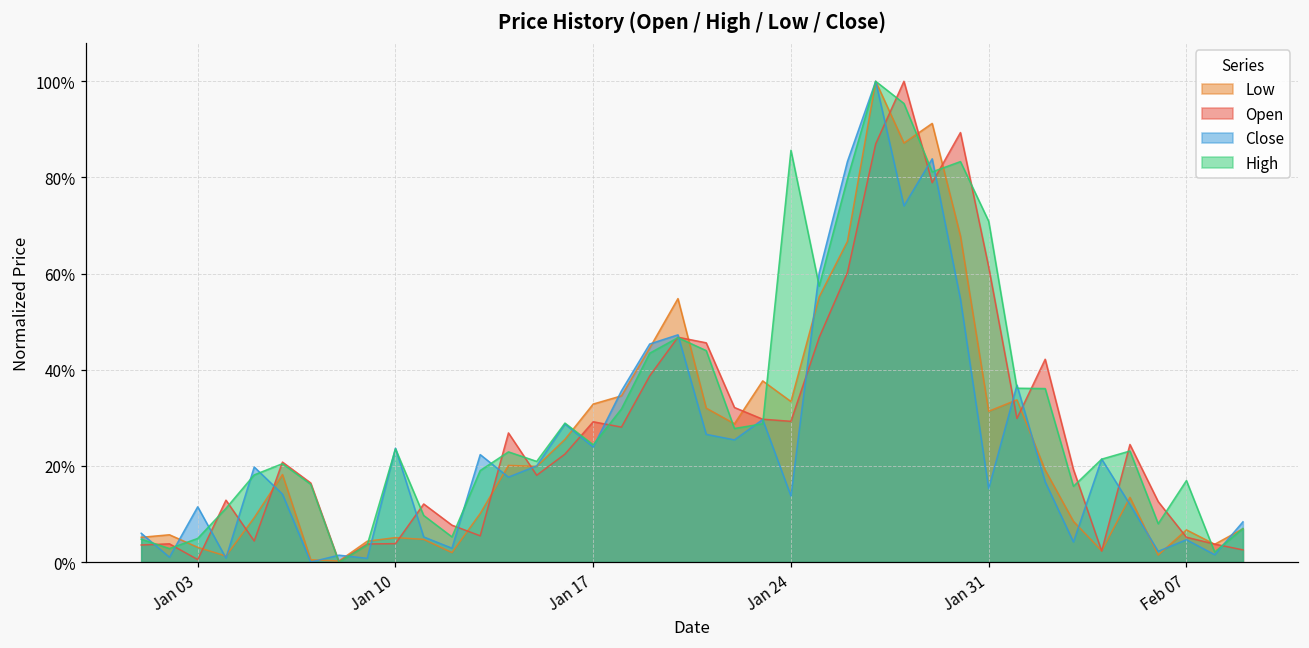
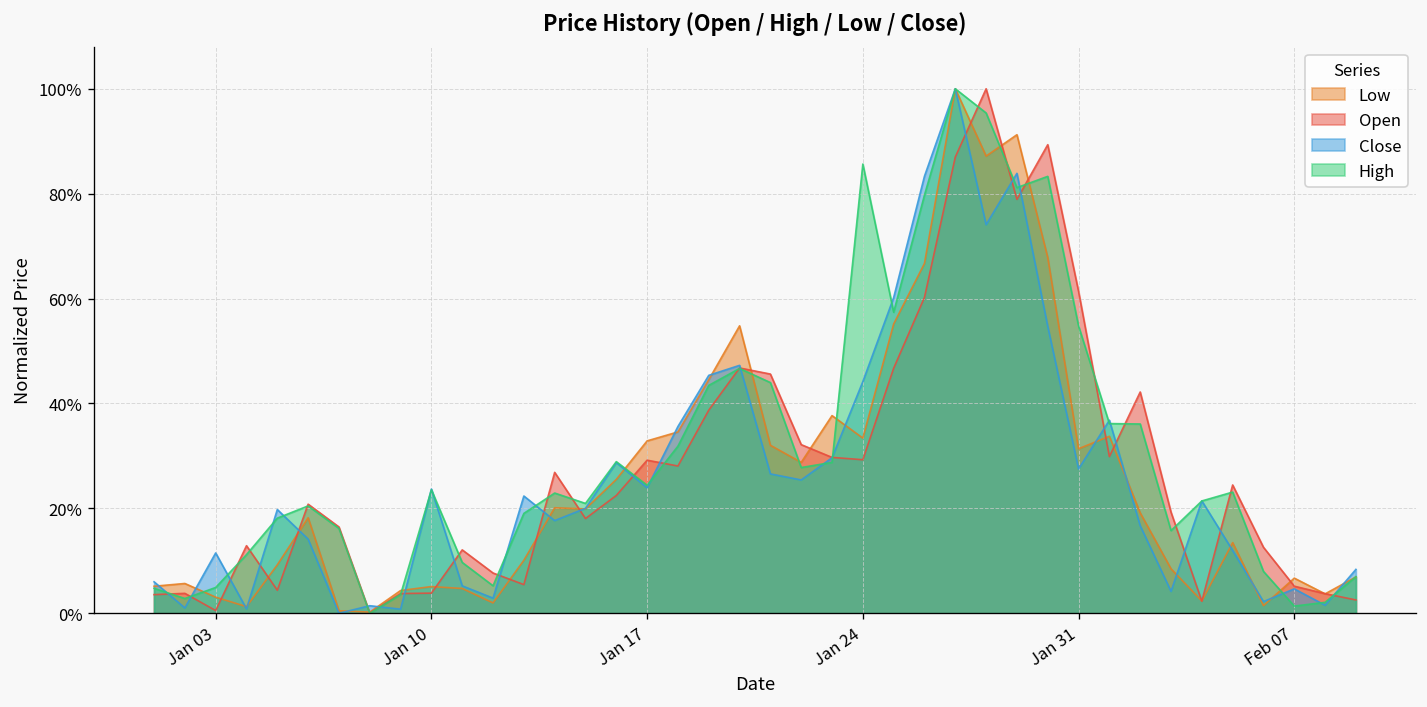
Close, Jan 24: 14% -> 44%
Close, Jan 31: 15% -> 28%
High, Jan 31: 71% -> 55%
High, Feb 07: 17% -> 1%
